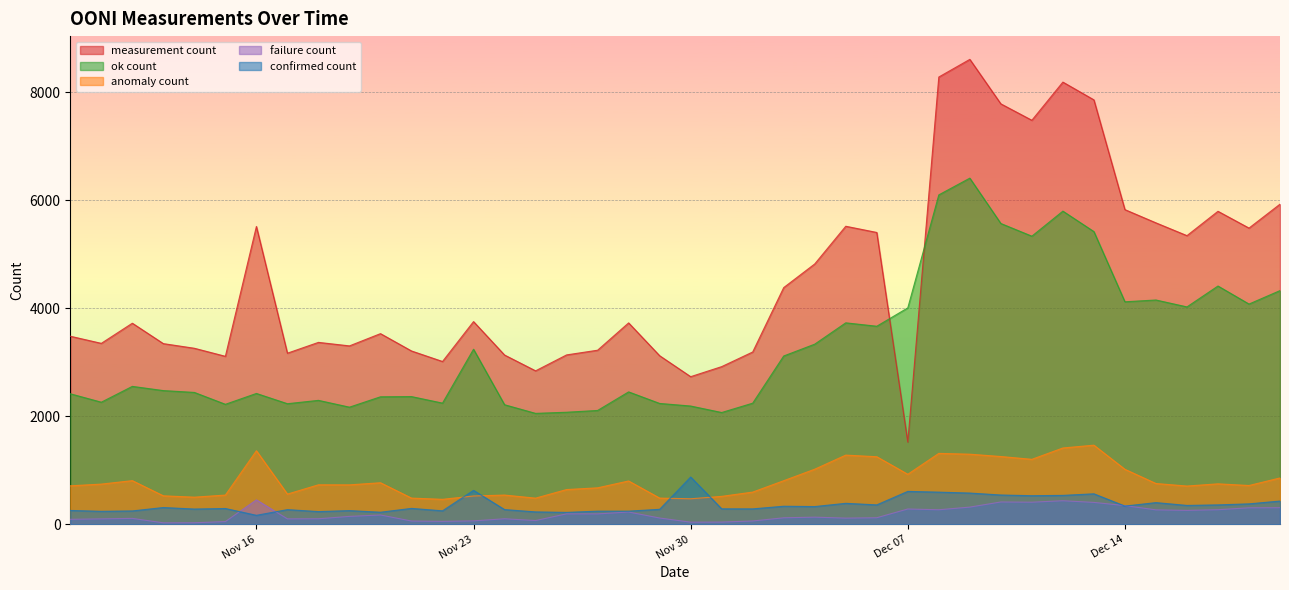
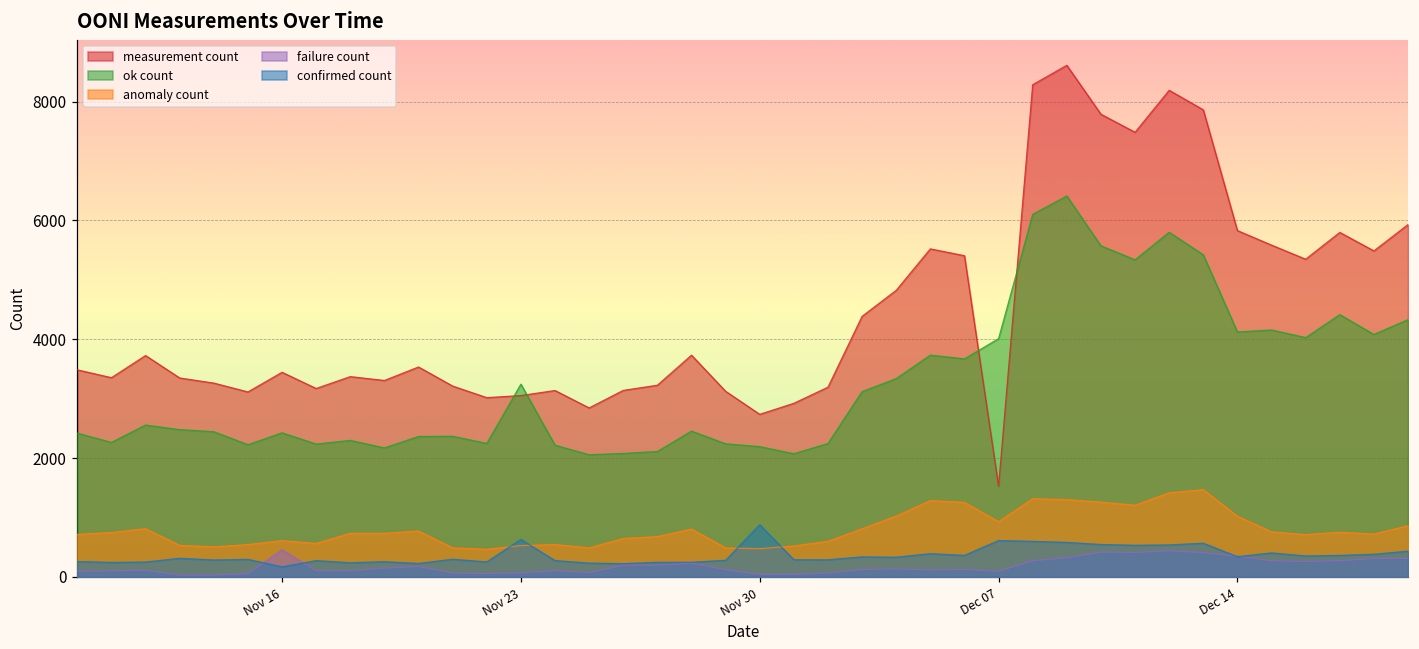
measurement count, Nov 16: 5500 -> 3400
anomaly count, Nov 16: 1400 -> 600
measurement count, Nov 23: 3800 -> 3100
failure count, Dec 07: 300 -> 100
